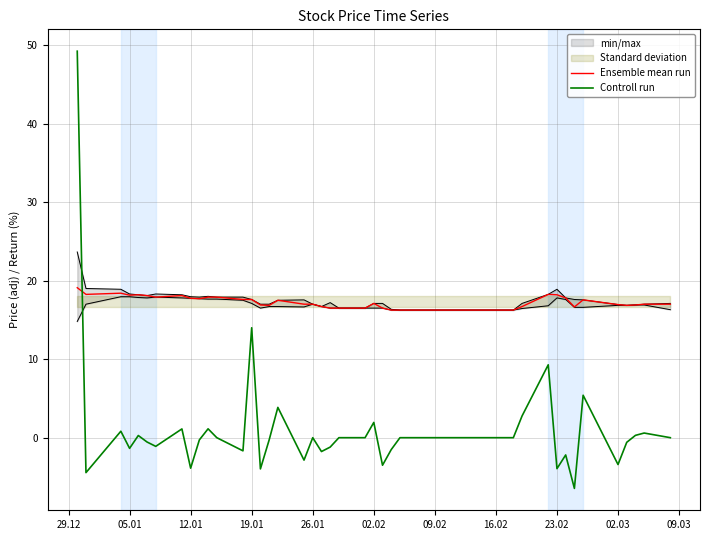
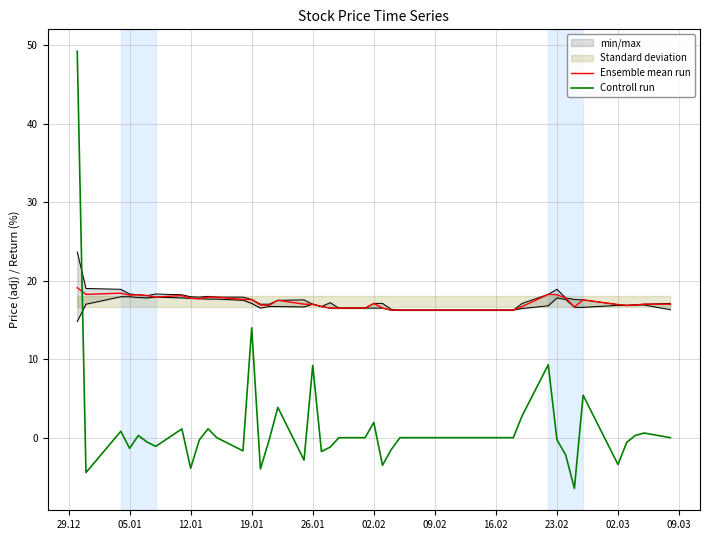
Controll run, 26.01: 0 -> 9
Controll run, 23.02: -4 -> 0
